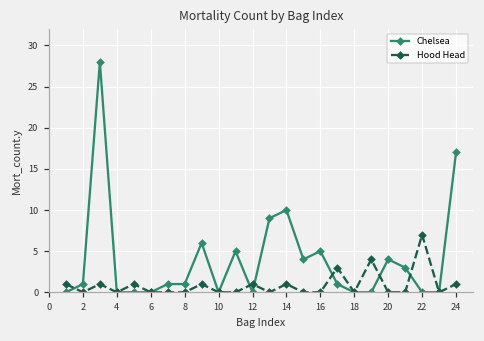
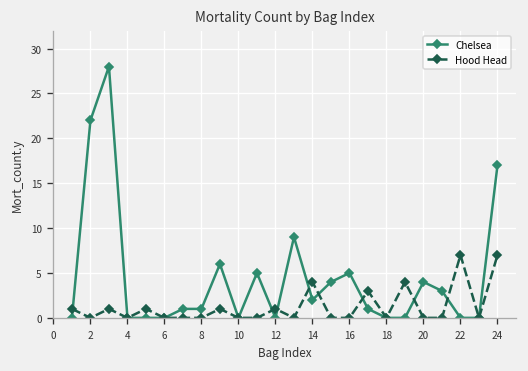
Chelsea, 2: 1 -> 22
Chelsea, 14: 10 -> 2
Hood Head, 14: 1 -> 4
Hood Head, 24: 1 -> 7
